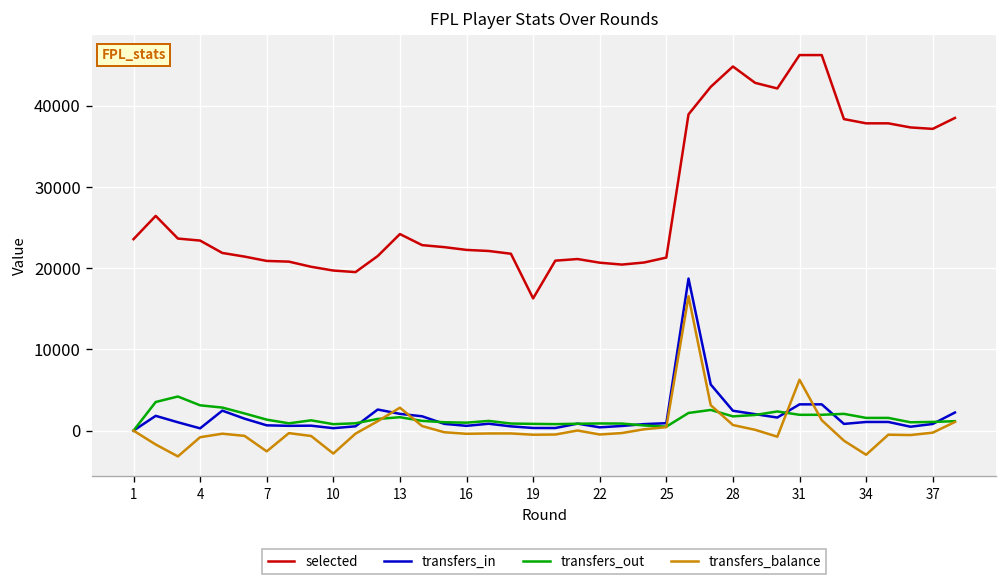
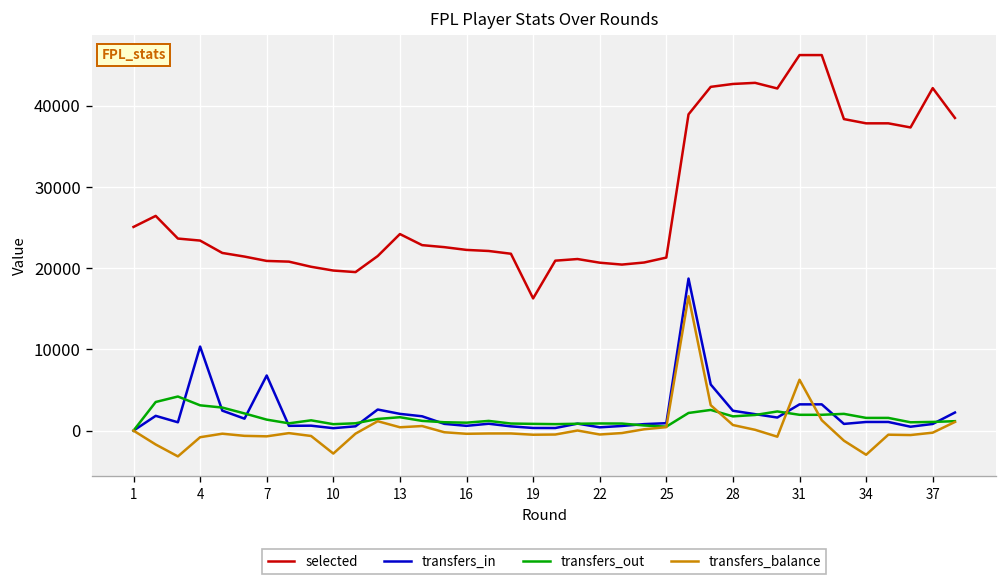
selected, 1: 24000 -> 25000
transfers_in, 4: 0 -> 10000
transfers_in, 7: 1000 -> 7000
transfers_balance, 7: -3000 -> -1000
transfers_balance, 13: 3000 -> 0
selected, 28: 45000 -> 43000
selected, 37: 37000 -> 42000
